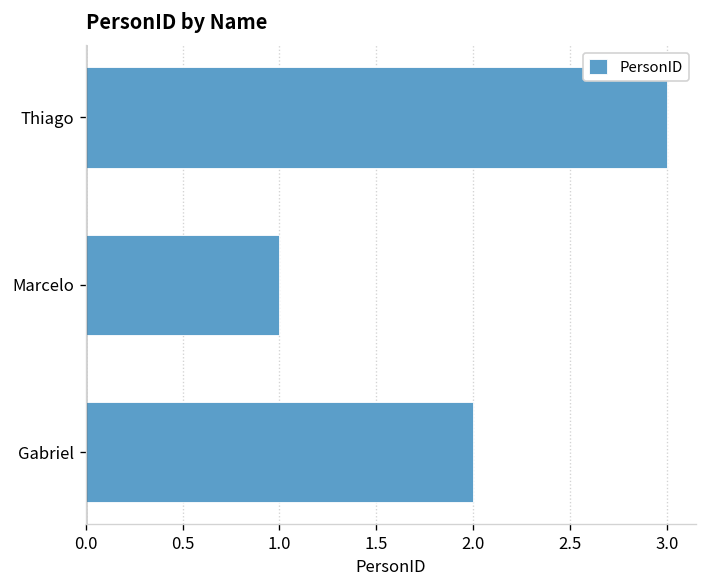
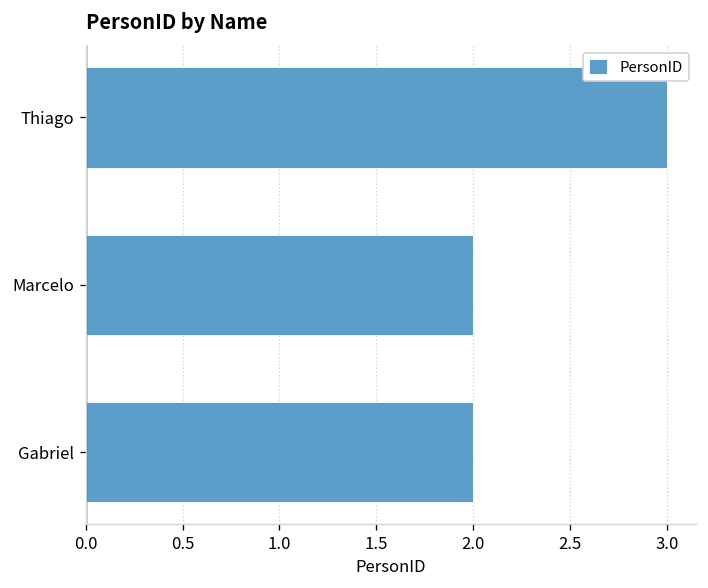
Marcelo: 1 -> 2
